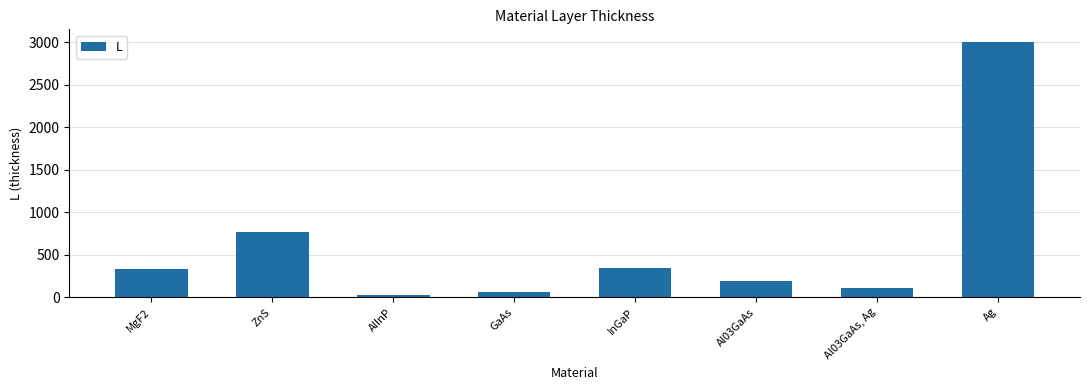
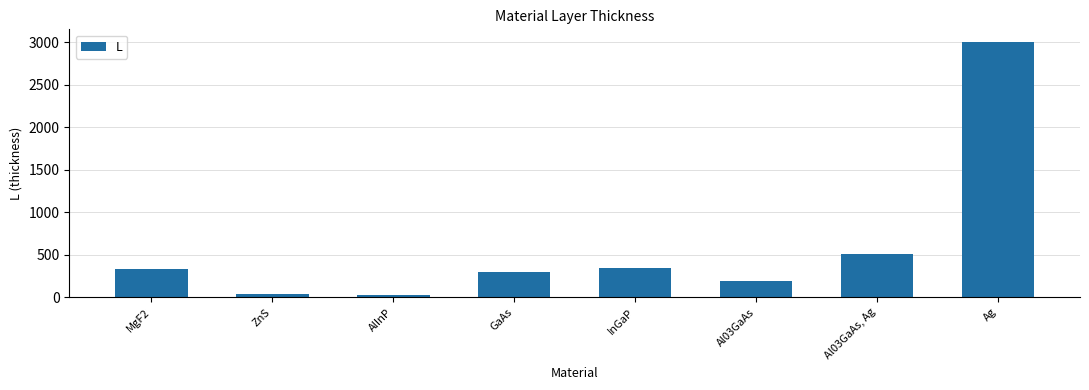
ZnS: 800 -> 0
GaAs: 100 -> 300
Al03GaAs, Ag: 100 -> 500
